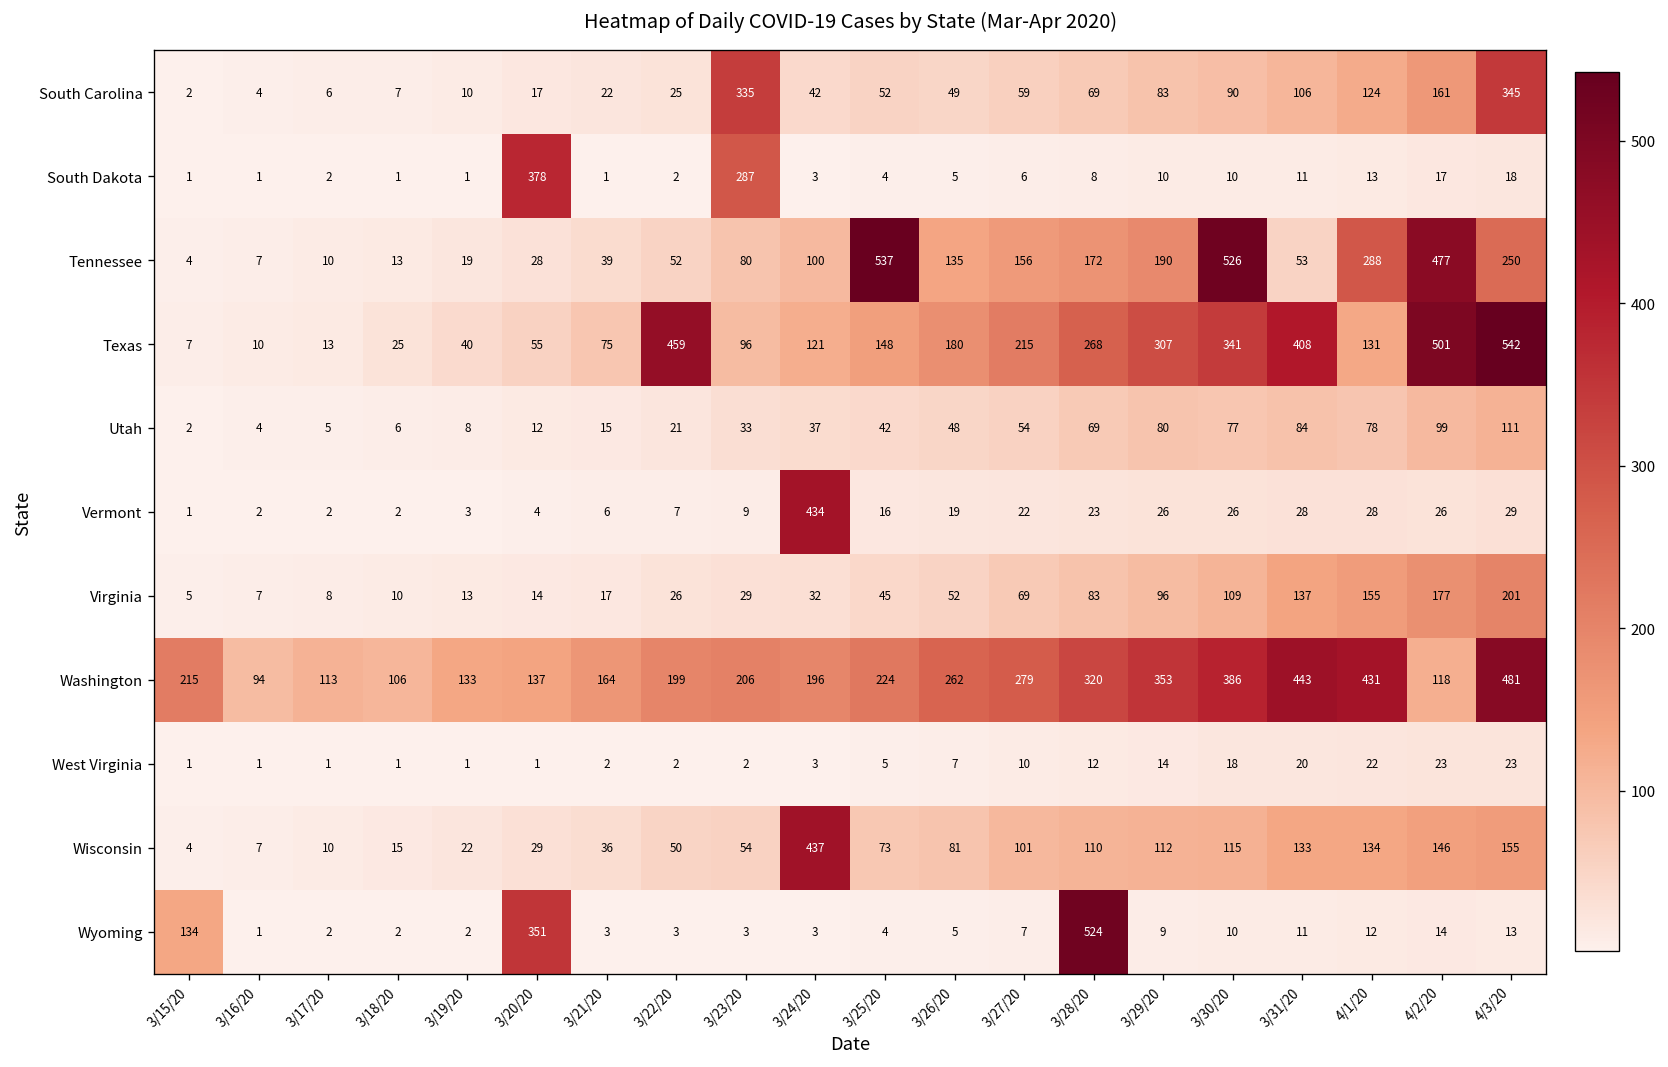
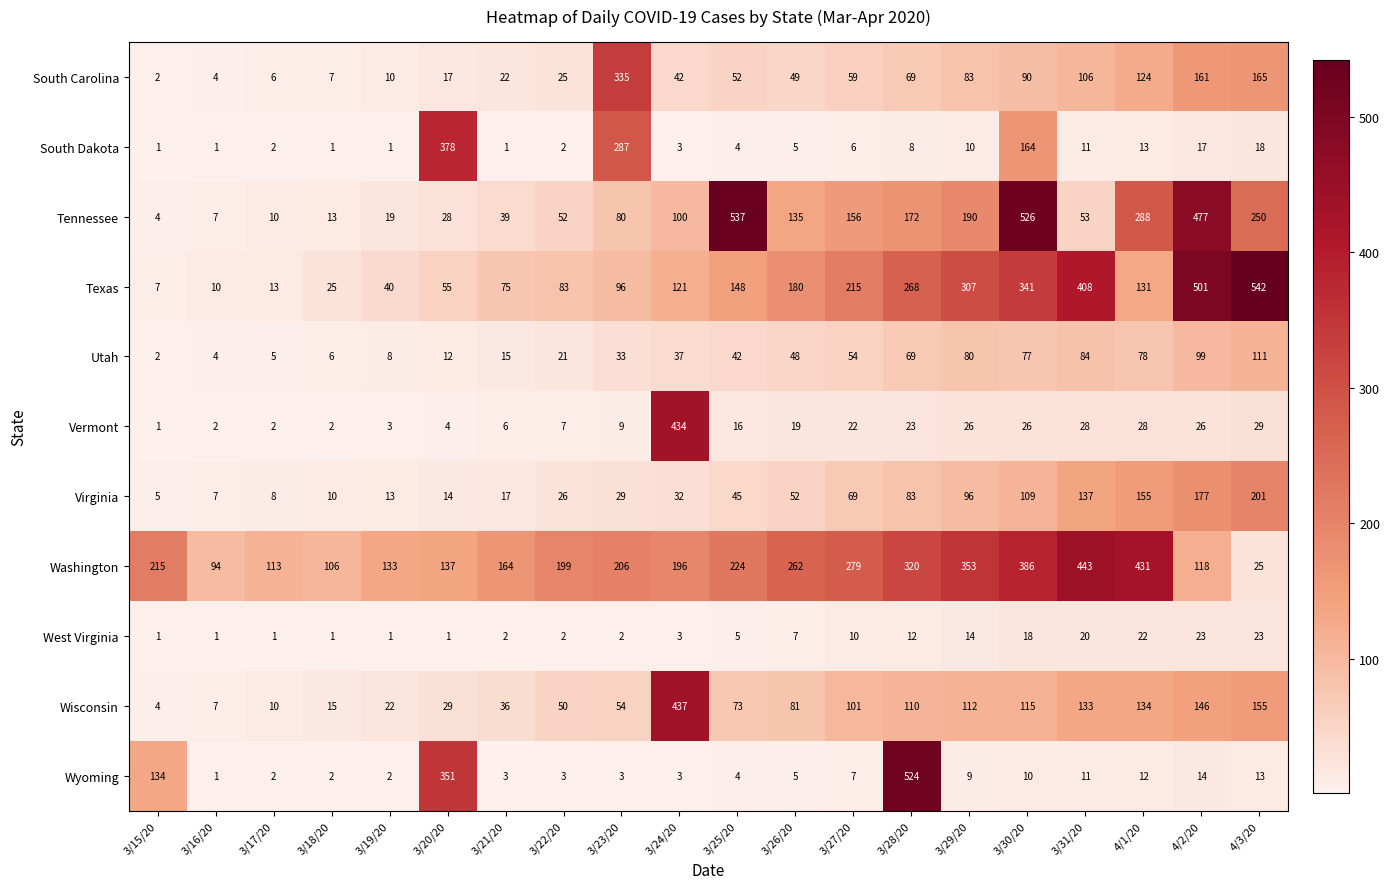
South Carolina, 4/3/20: 345 -> 165
South Dakota, 3/30/20: 10 -> 164
Texas, 3/22/20: 459 -> 83
Washington, 4/3/20: 481 -> 25
